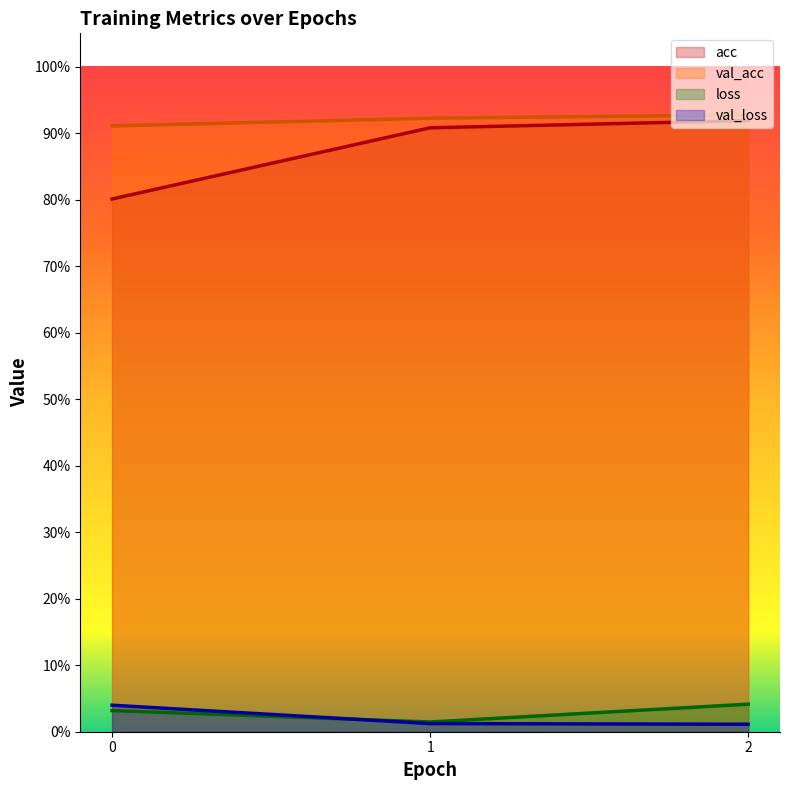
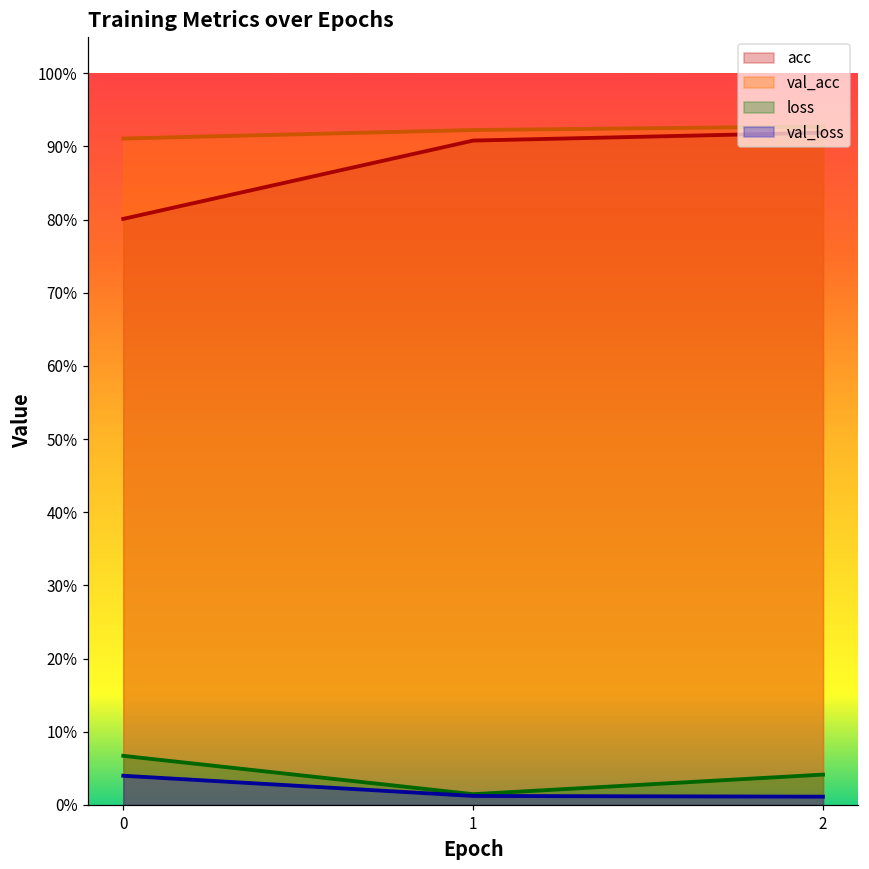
loss, 0: 3% -> 7%
